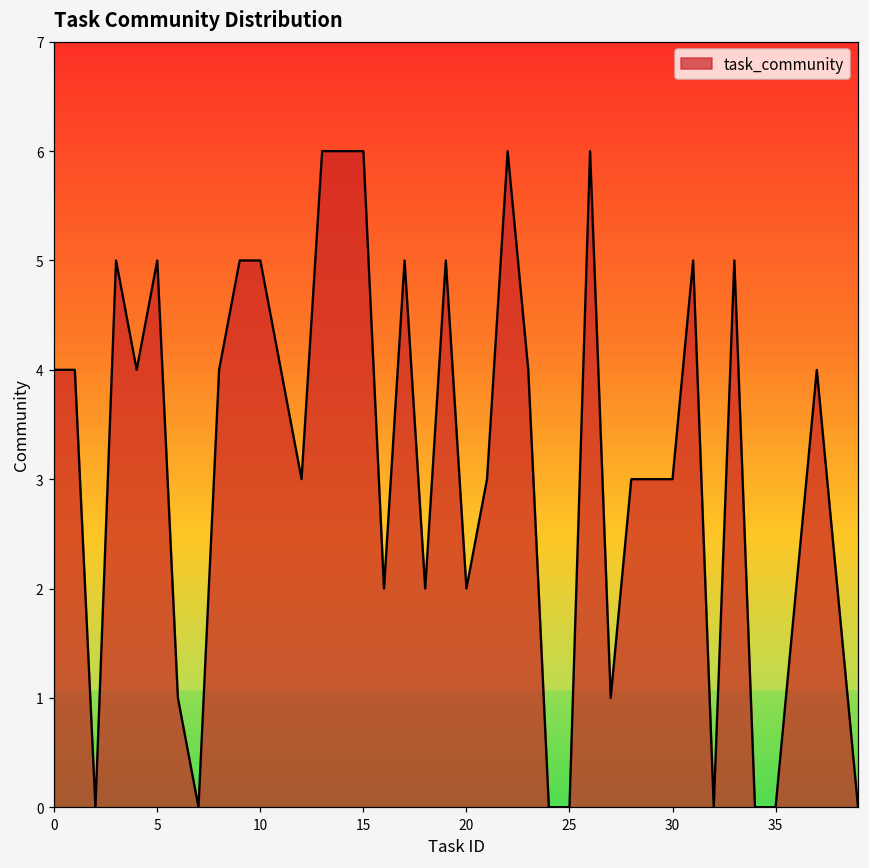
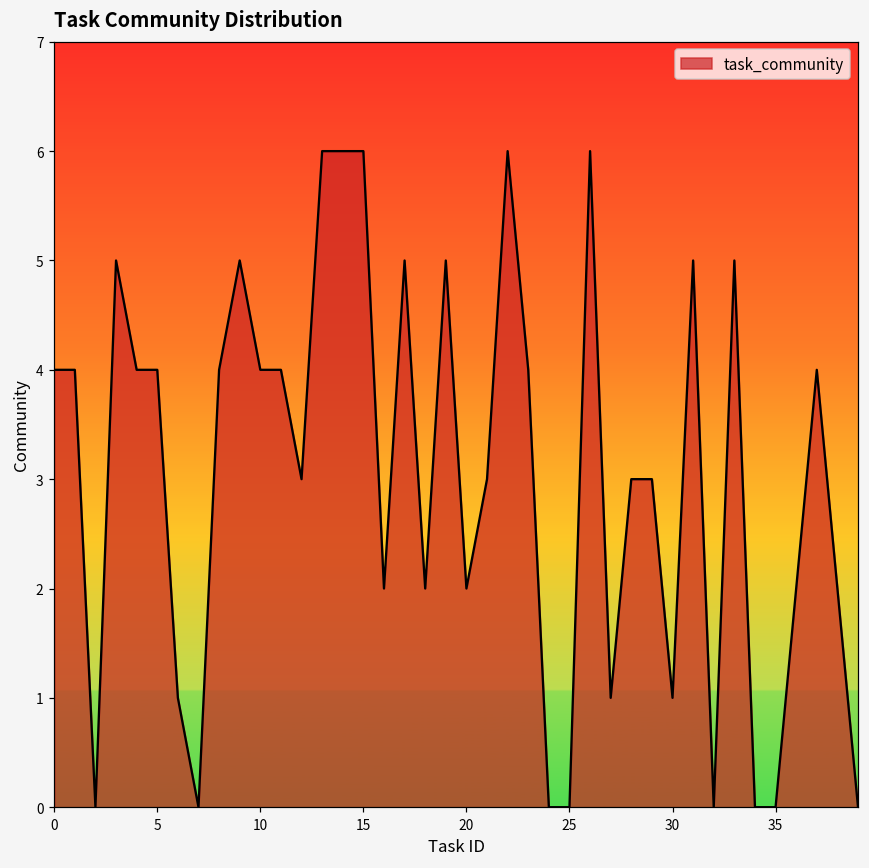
5: 5 -> 4
10: 5 -> 4
30: 3 -> 1
